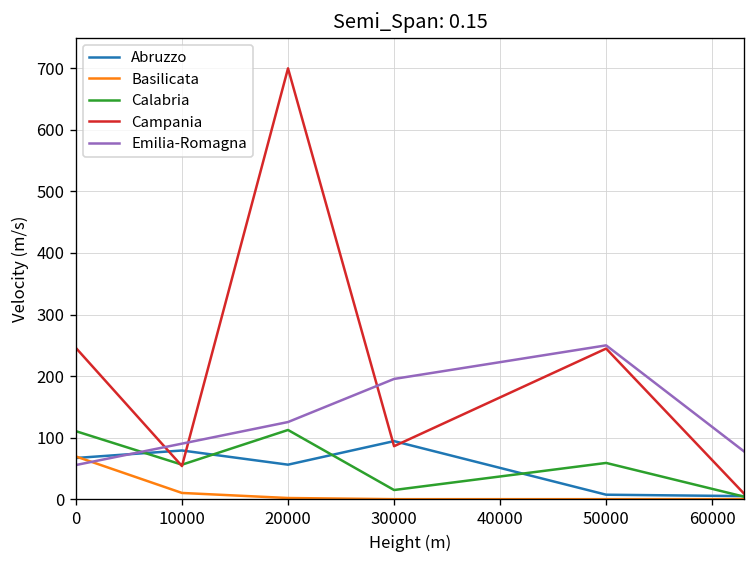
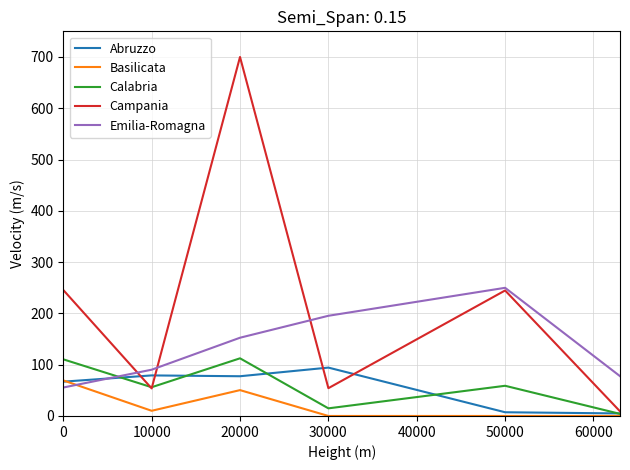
Abruzzo, 20000: 60 -> 80
Basilicata, 20000: 0 -> 50
Emilia-Romagna, 20000: 130 -> 150
Campania, 30000: 90 -> 50
